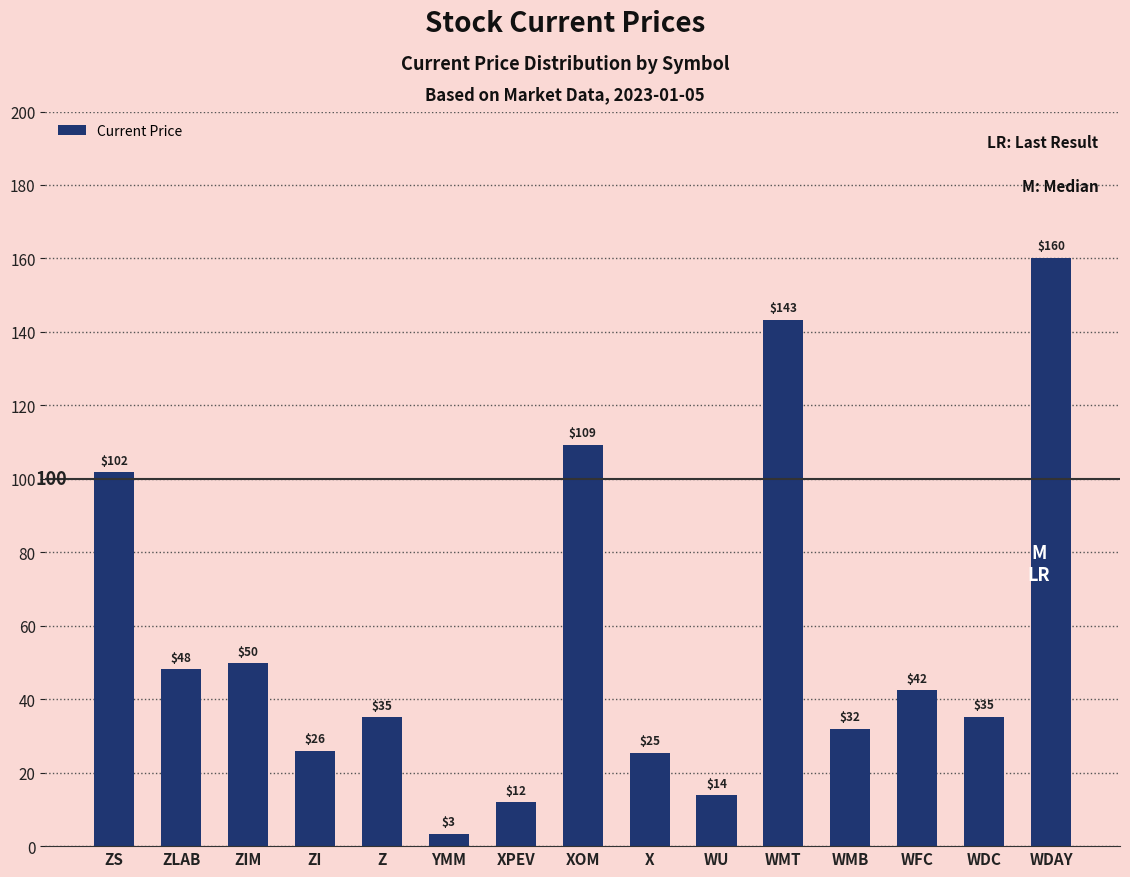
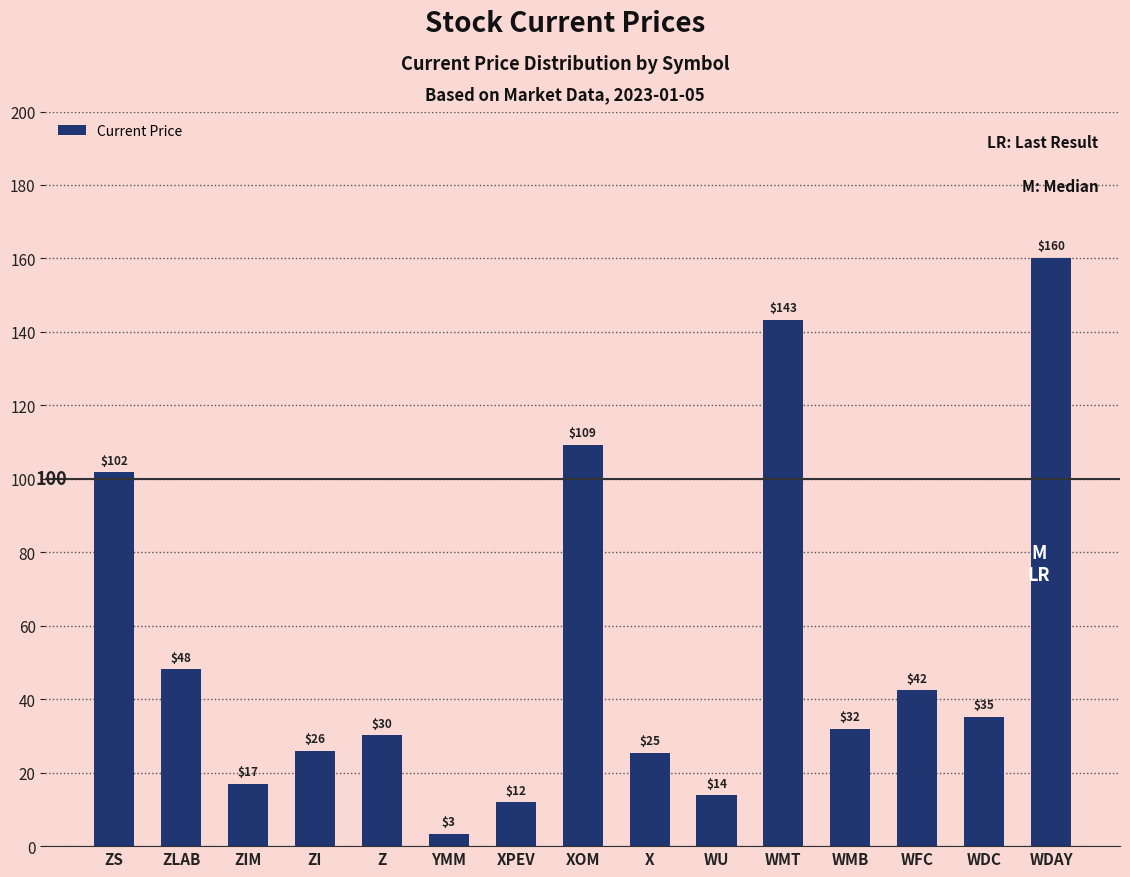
ZIM: $50 -> $17
Z: $35 -> $30
